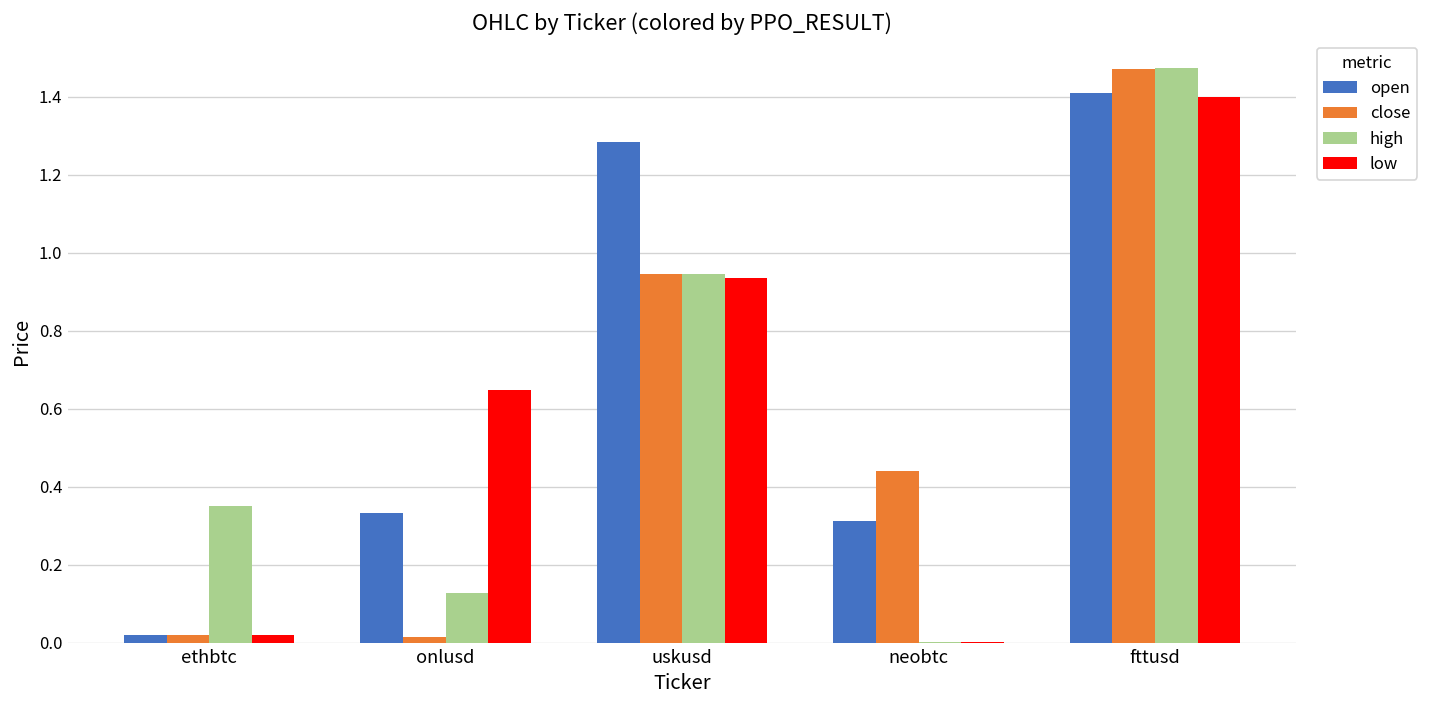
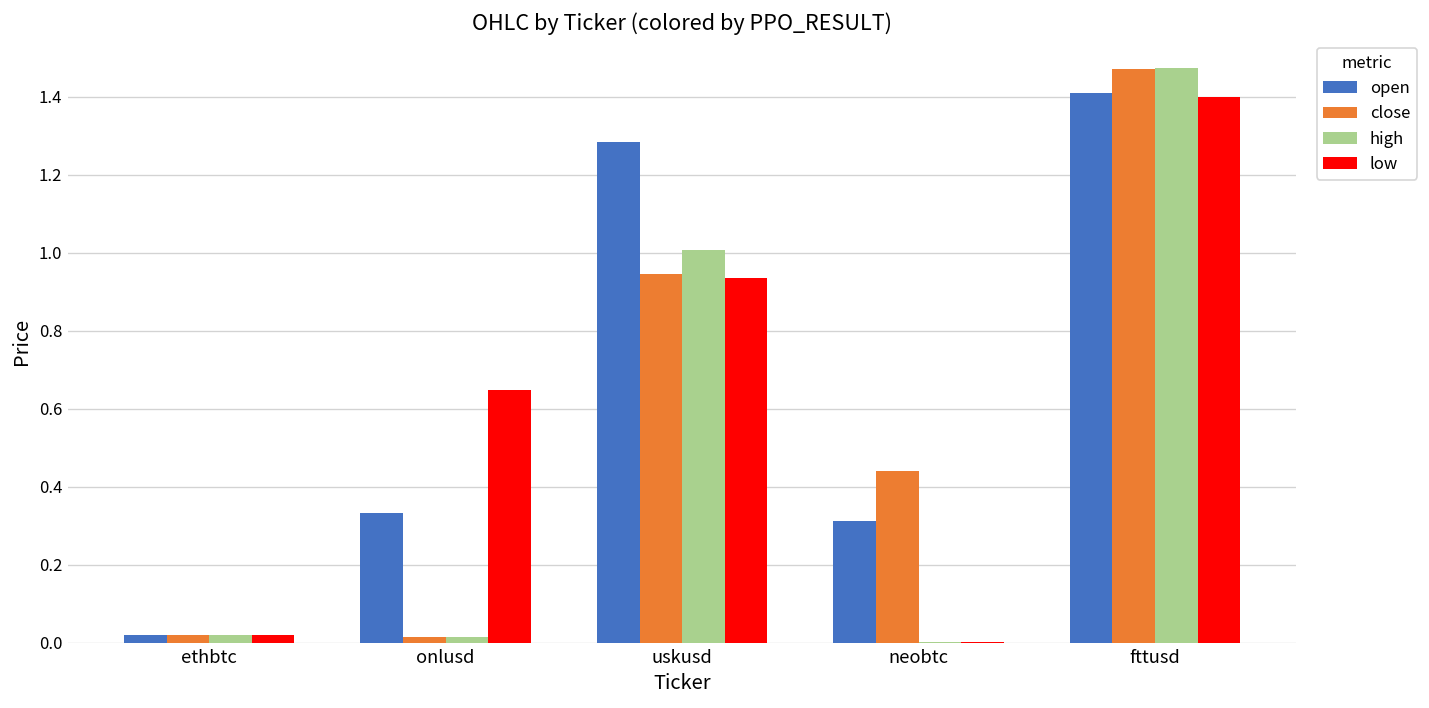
high, ethbtc: 0.35 -> 0.02
high, onlusd: 0.13 -> 0.02
high, uskusd: 0.94 -> 1.01
